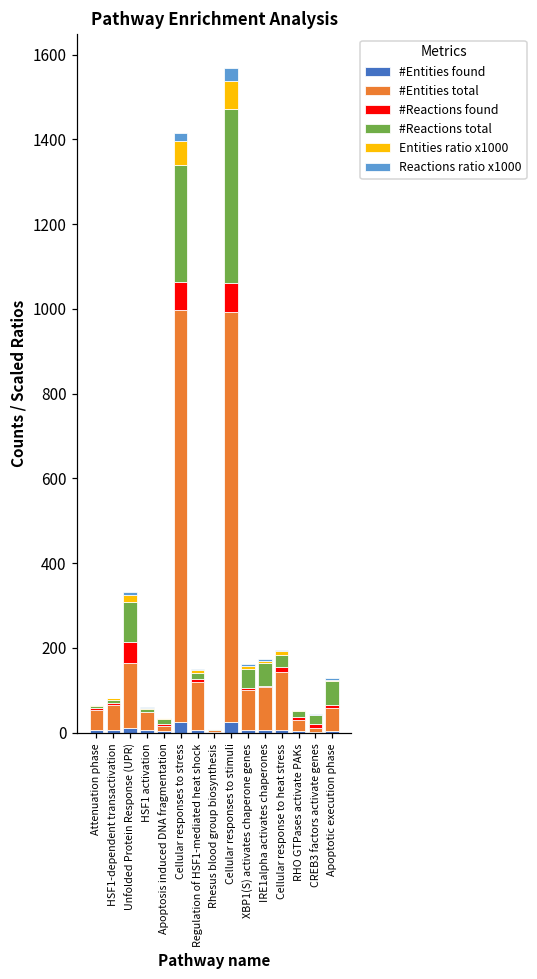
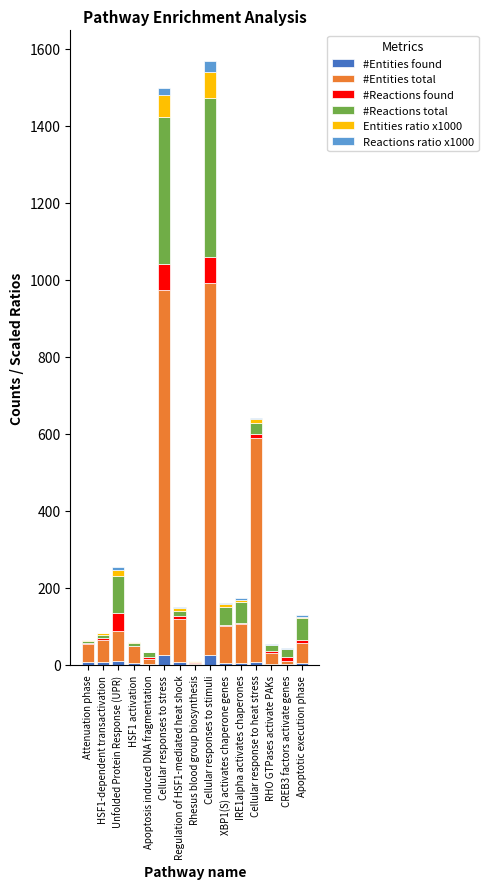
#Entities total, Unfolded Protein Response (UPR): 160 -> 80
#Entities total, Cellular responses to stress: 970 -> 950
#Reactions total, Cellular responses to stress: 280 -> 380
#Entities total, Cellular response to heat stress: 140 -> 580
